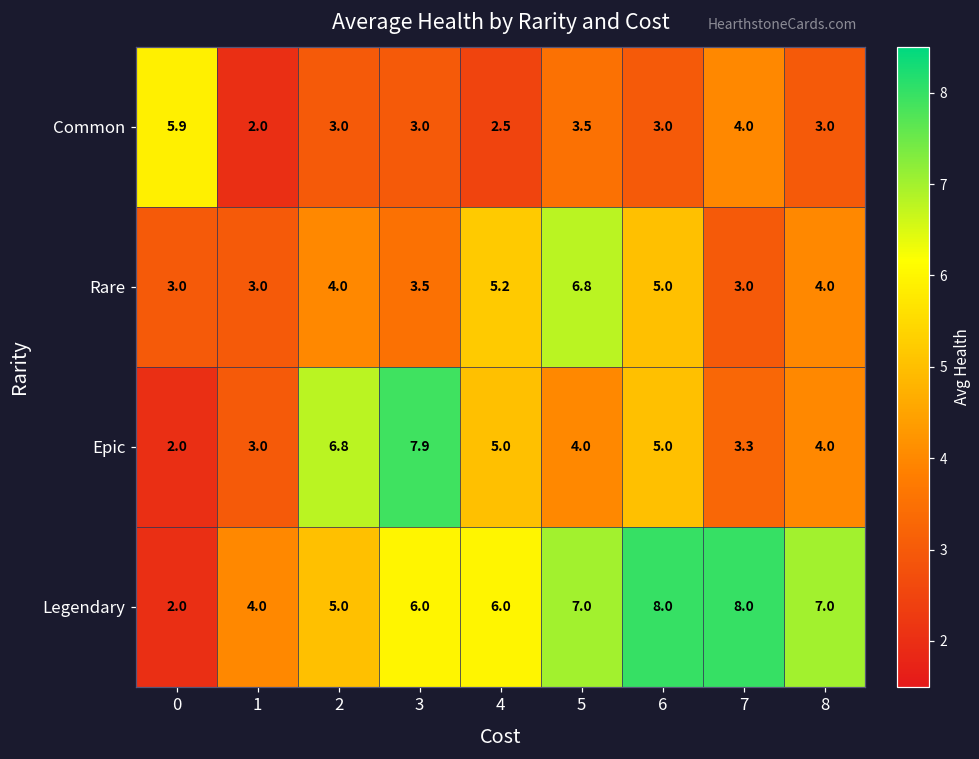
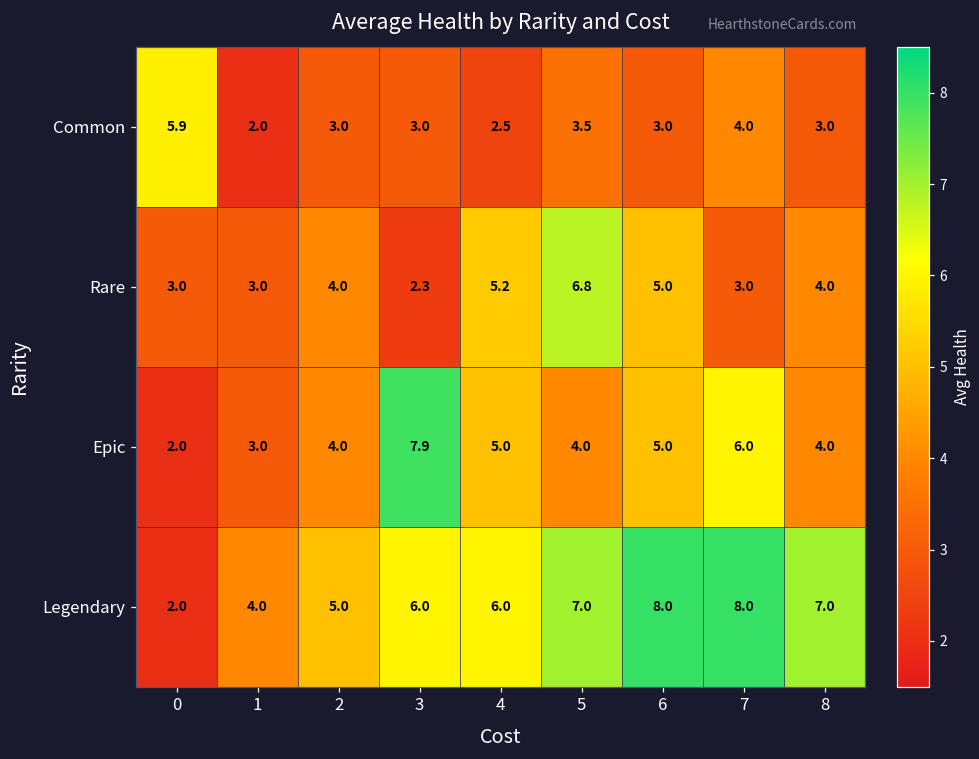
Rare, 3: 3.5 -> 2.3
Epic, 2: 6.8 -> 4.0
Epic, 7: 3.3 -> 6.0
